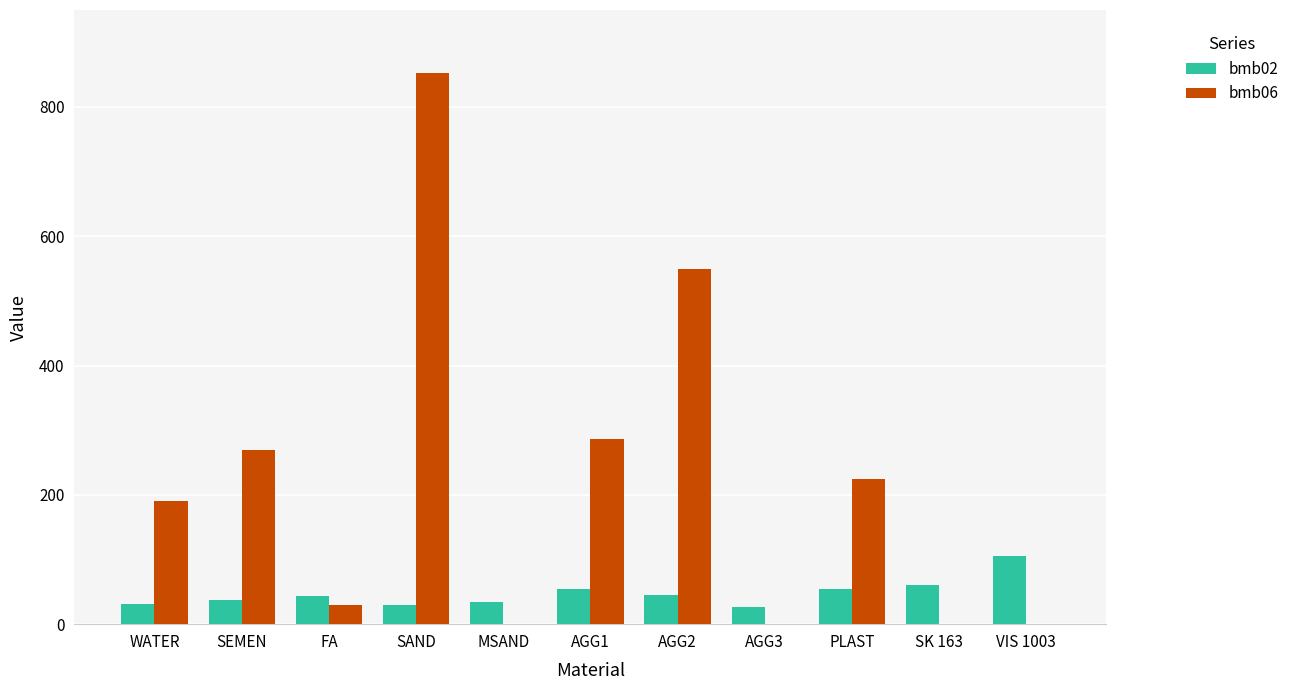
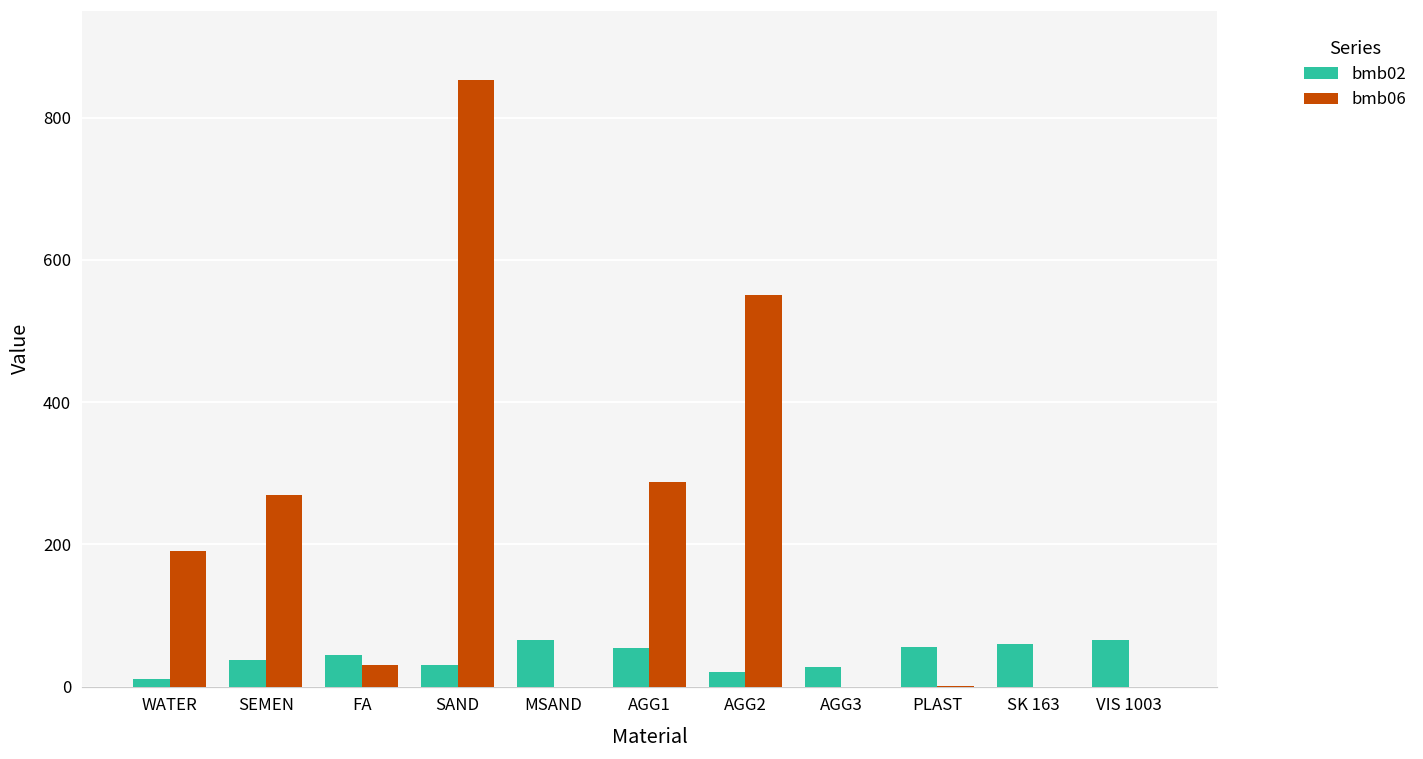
bmb02, WATER: 30 -> 10
bmb02, MSAND: 40 -> 70
bmb02, AGG2: 50 -> 20
bmb06, PLAST: 220 -> 0
bmb02, VIS 1003: 110 -> 70
